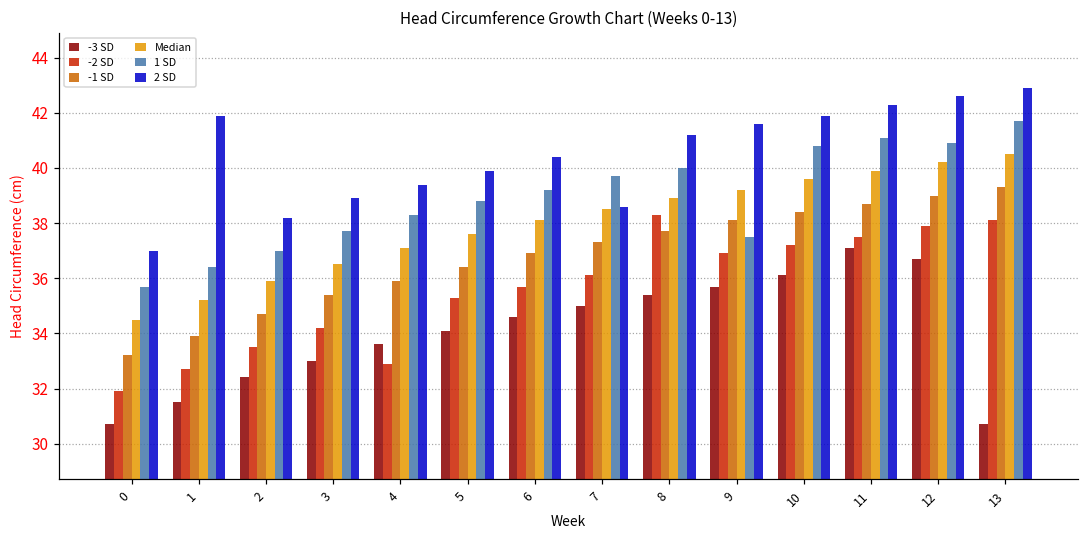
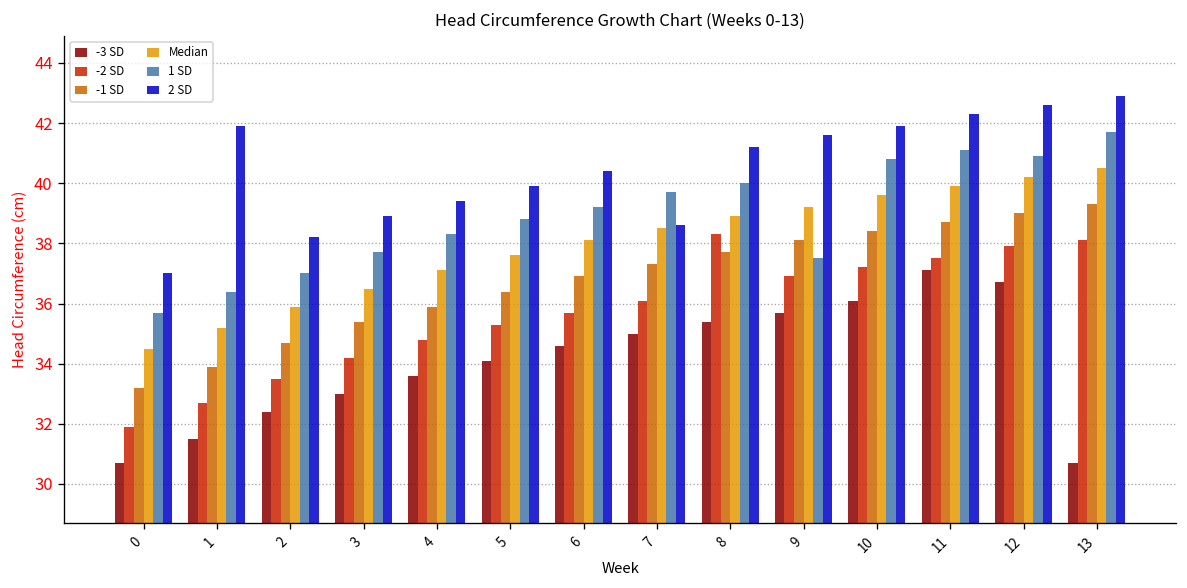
-2 SD, 4: 32.9 -> 34.8
